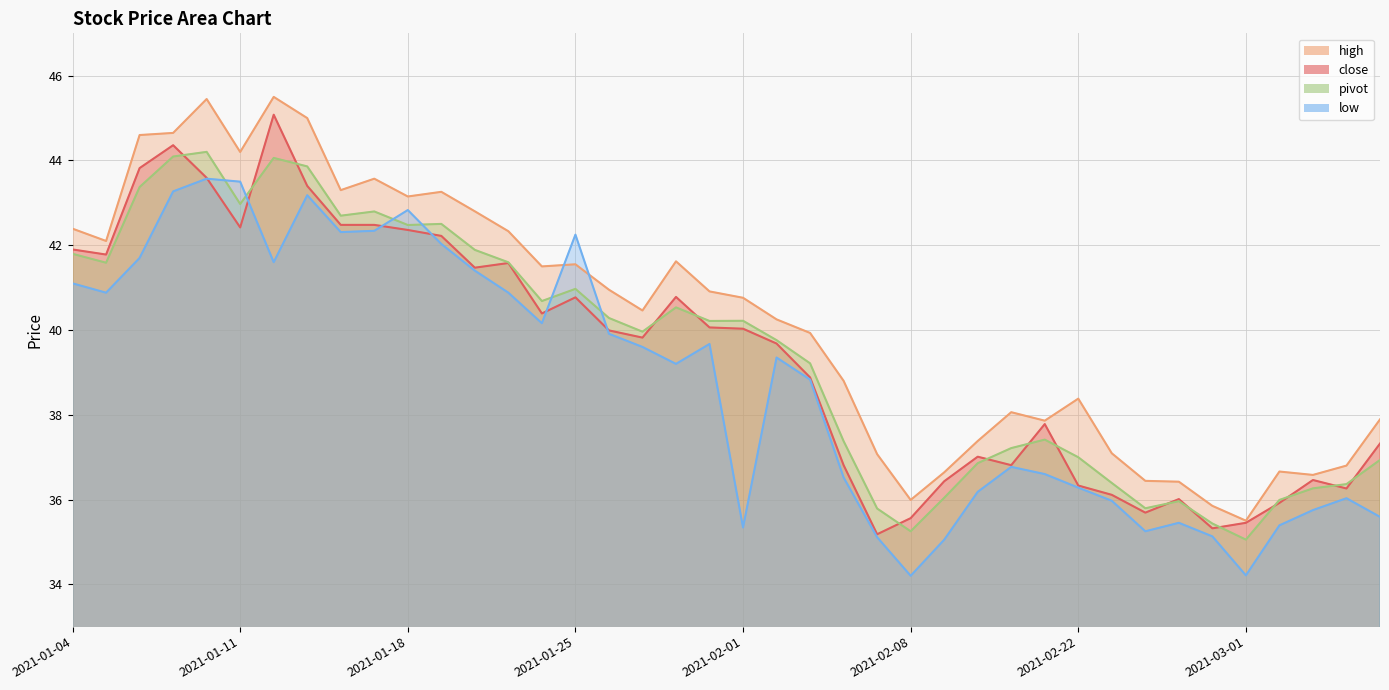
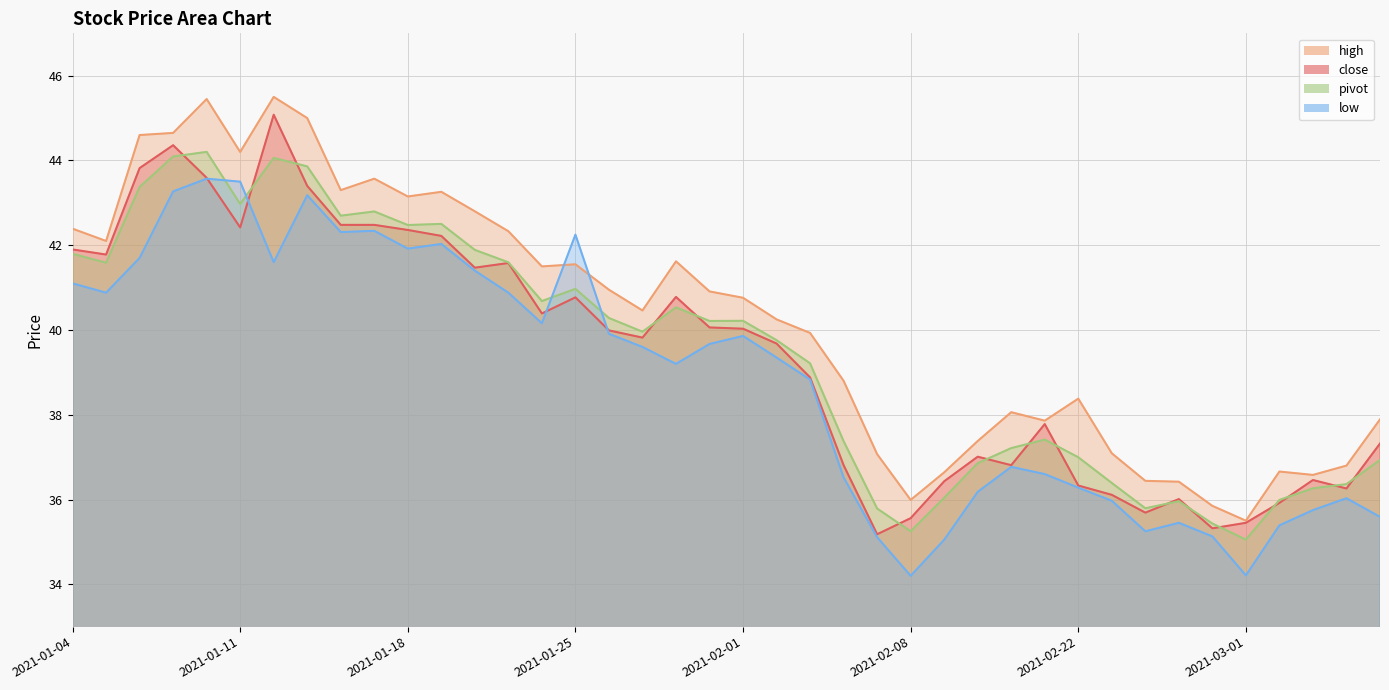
low, 2021-01-18: 42.8 -> 41.9
low, 2021-02-01: 35.3 -> 39.9
